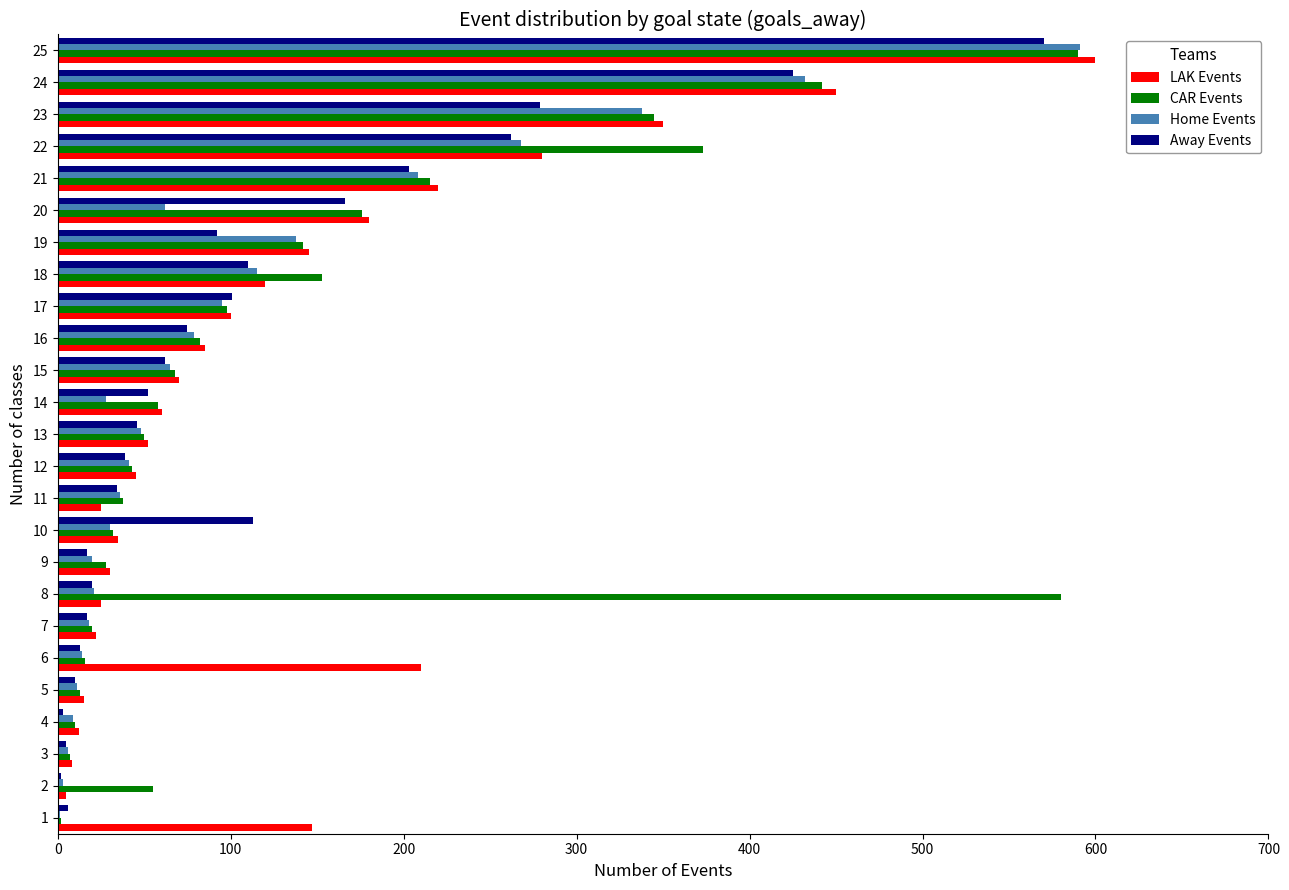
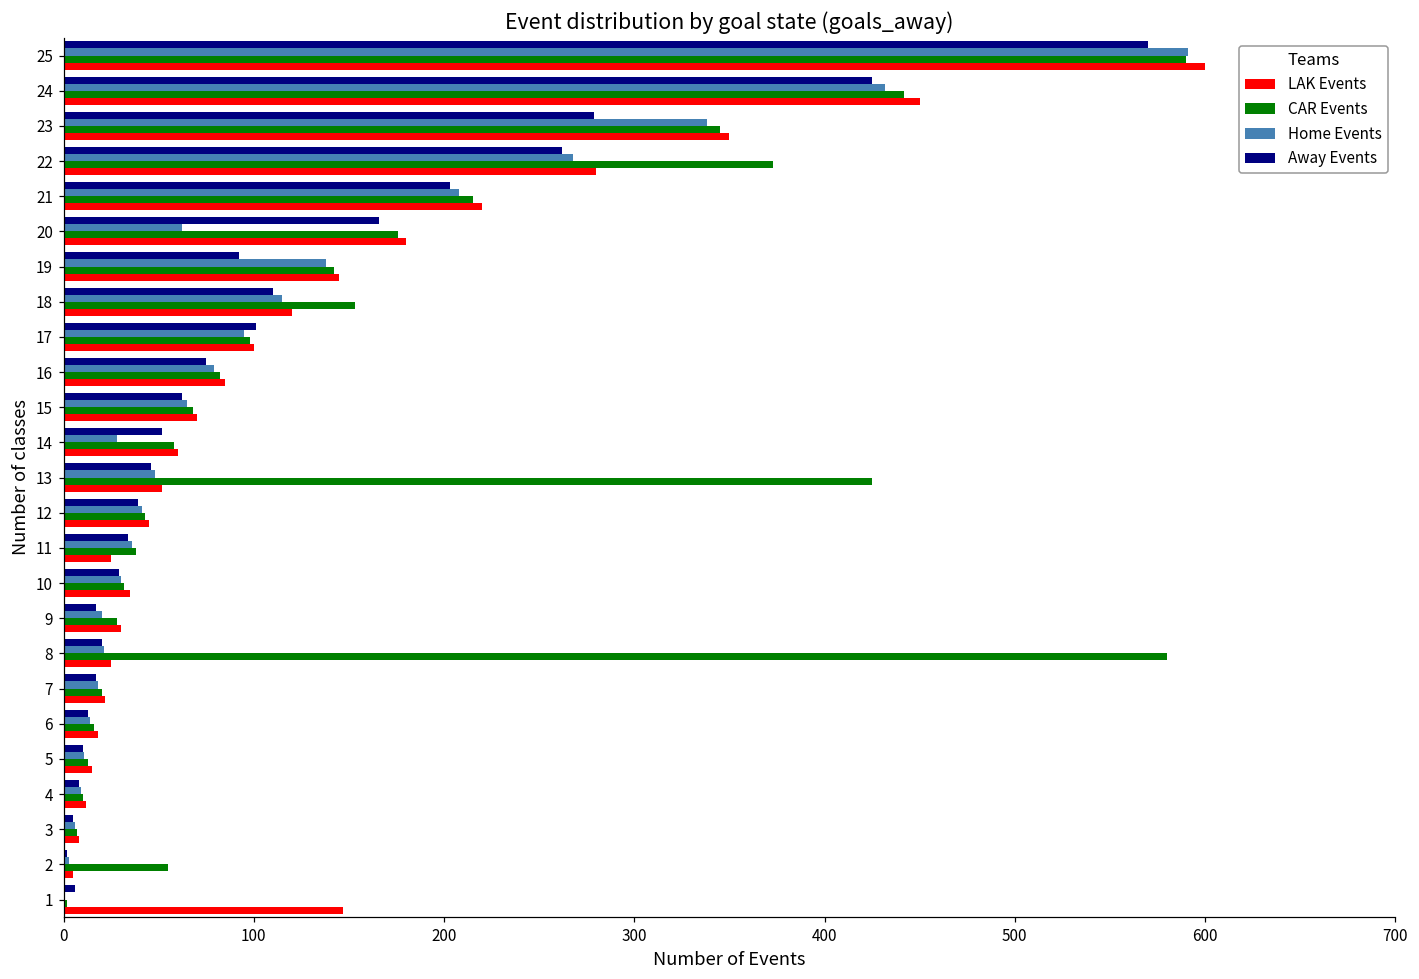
CAR Events, 13: 50 -> 425
Away Events, 10: 113 -> 29
LAK Events, 6: 210 -> 18
Away Events, 4: 3 -> 8
